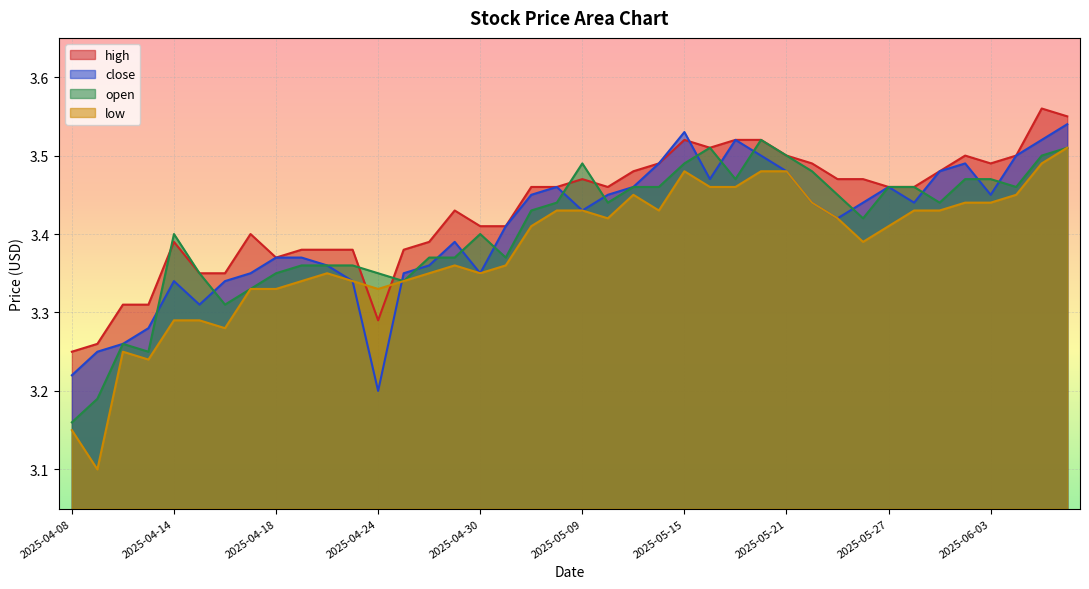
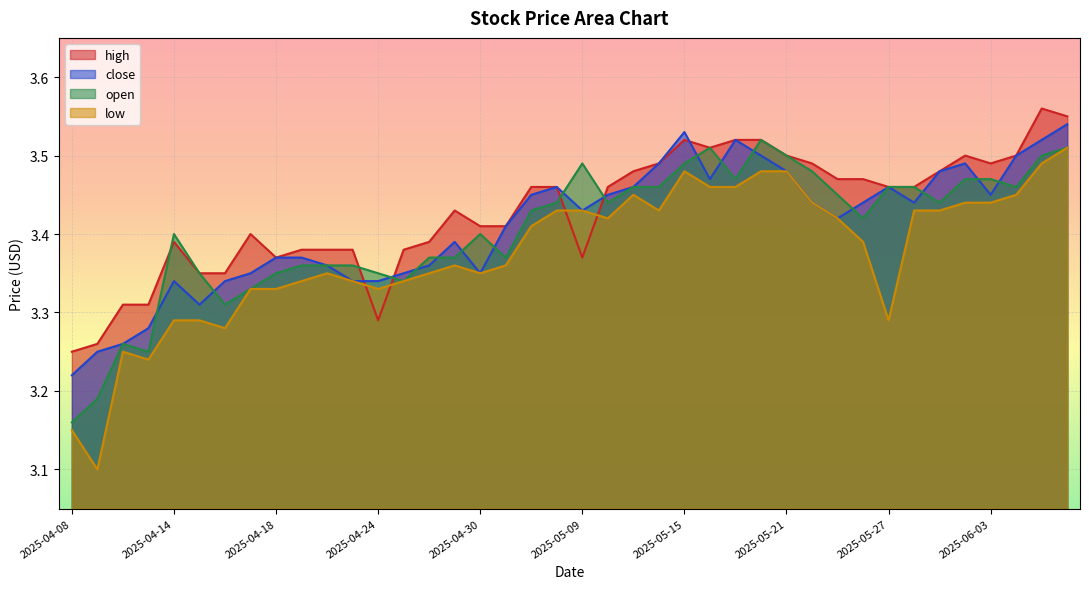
close, 2025-04-24: 3.20 -> 3.34
high, 2025-05-09: 3.47 -> 3.37
low, 2025-05-27: 3.41 -> 3.29
